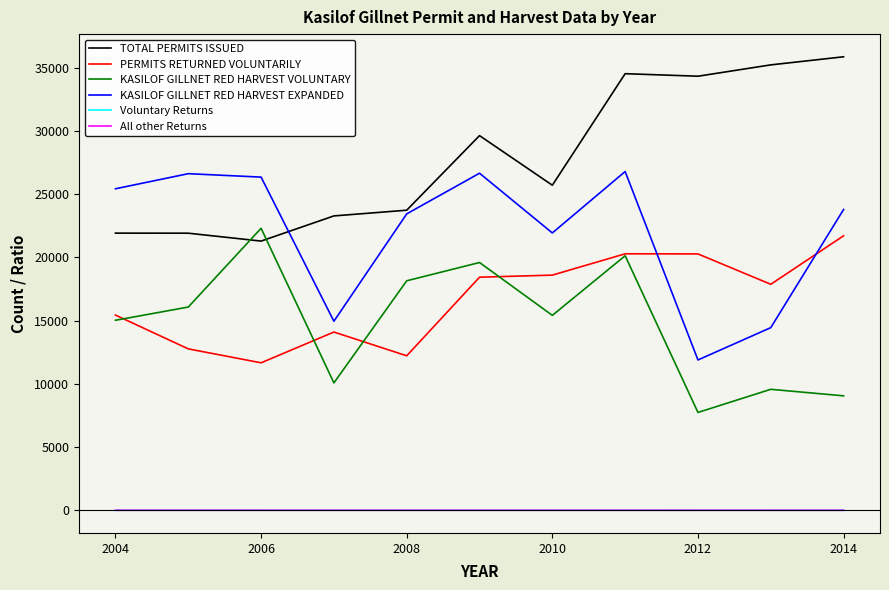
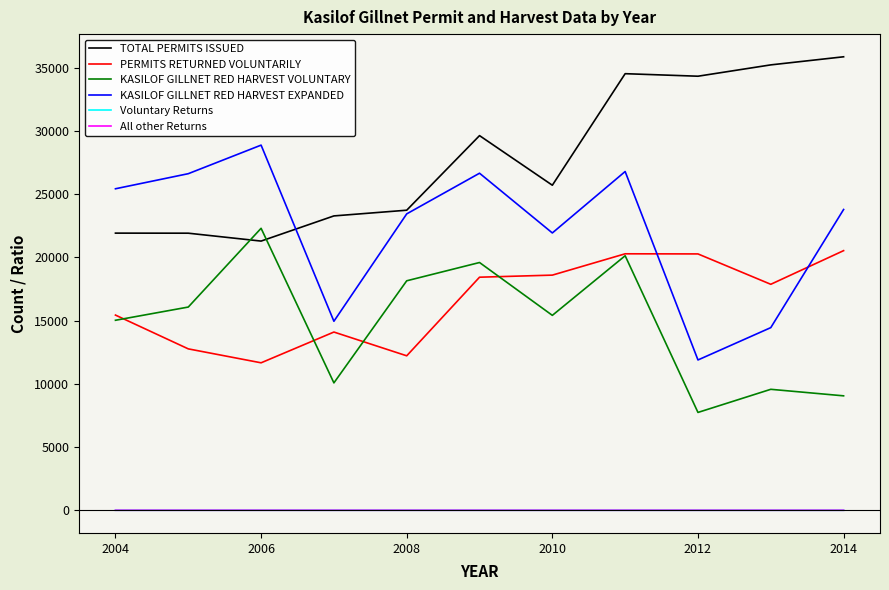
KASILOF GILLNET RED HARVEST EXPANDED, 2006: 26300 -> 28900
PERMITS RETURNED VOLUNTARILY, 2014: 21700 -> 20500
